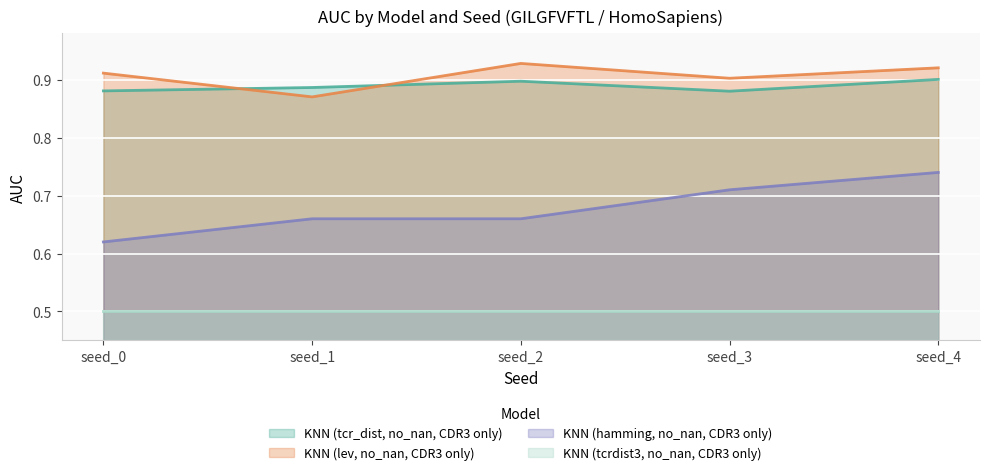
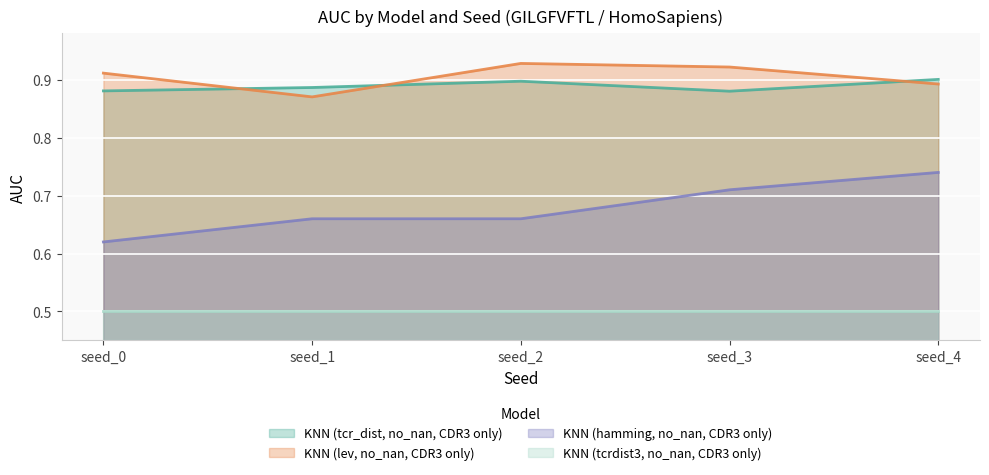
KNN (lev, no_nan, CDR3 only), seed_3: 0.90 -> 0.92
KNN (lev, no_nan, CDR3 only), seed_4: 0.92 -> 0.89
